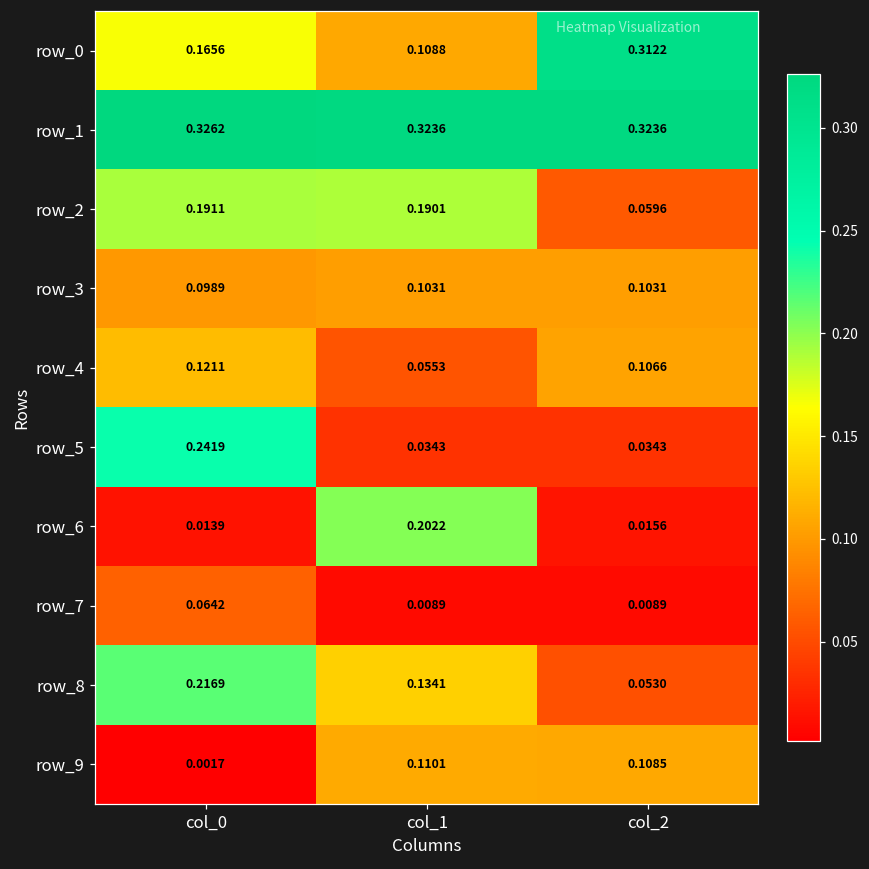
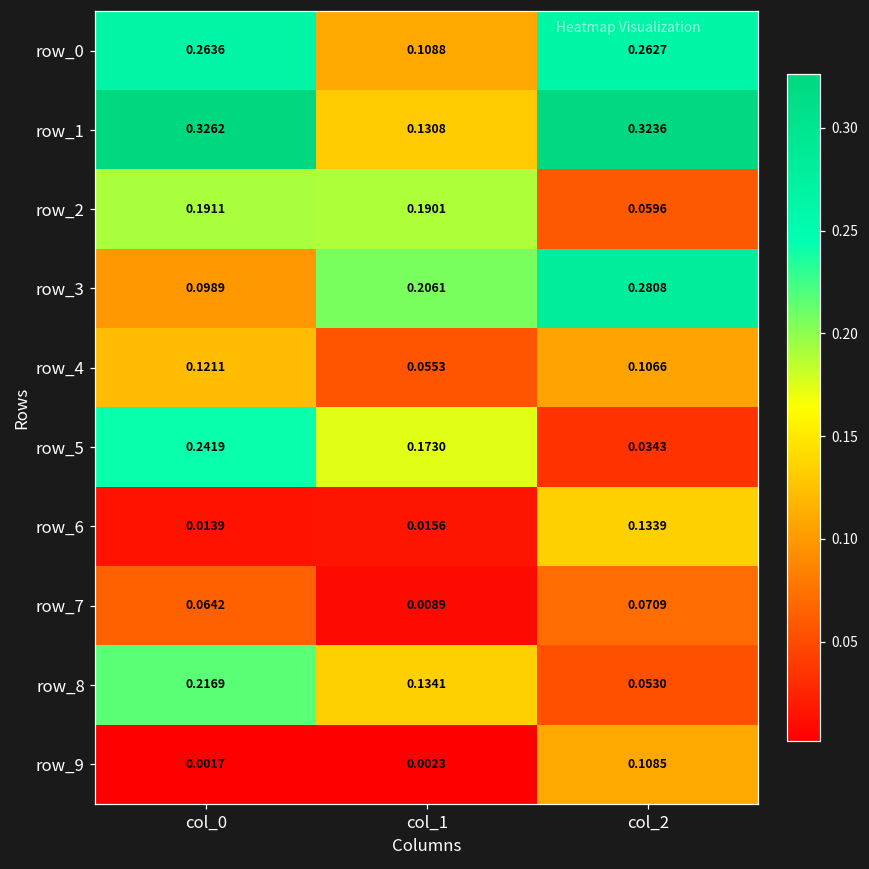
row_0, col_0: 0.1656 -> 0.2636
row_0, col_2: 0.3122 -> 0.2627
row_1, col_1: 0.3236 -> 0.1308
row_3, col_1: 0.1031 -> 0.2061
row_3, col_2: 0.1031 -> 0.2808
row_5, col_1: 0.0343 -> 0.1730
row_6, col_1: 0.2022 -> 0.0156
row_6, col_2: 0.0156 -> 0.1339
row_7, col_2: 0.0089 -> 0.0709
row_9, col_1: 0.1101 -> 0.0023
